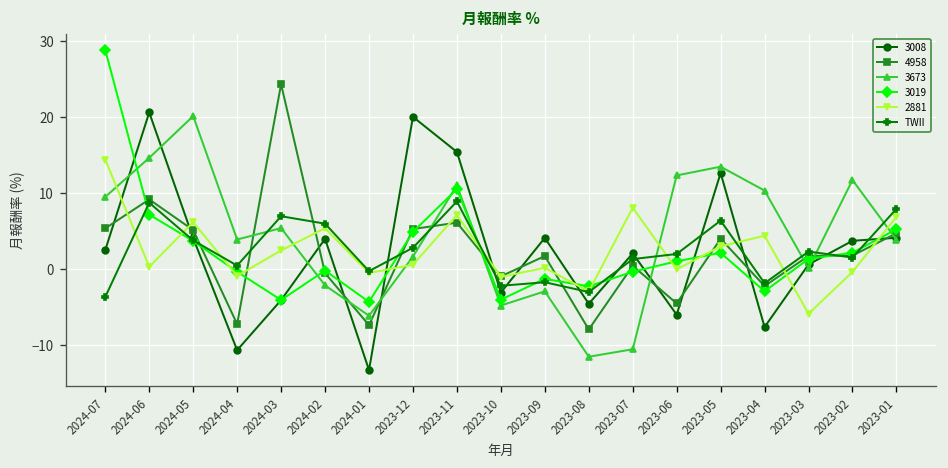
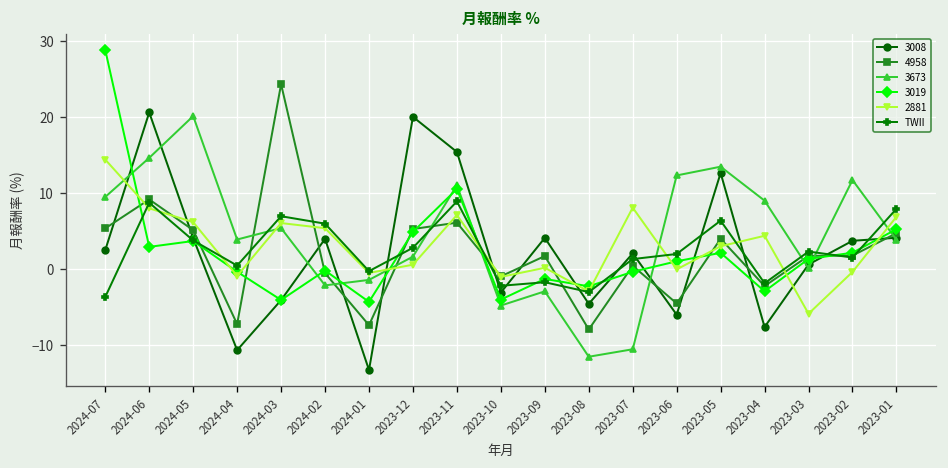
3019, 2024-06: 7 -> 3
2881, 2024-06: 0 -> 8
2881, 2024-03: 3 -> 6
3673, 2024-01: -6 -> -1
3673, 2023-04: 10 -> 9
